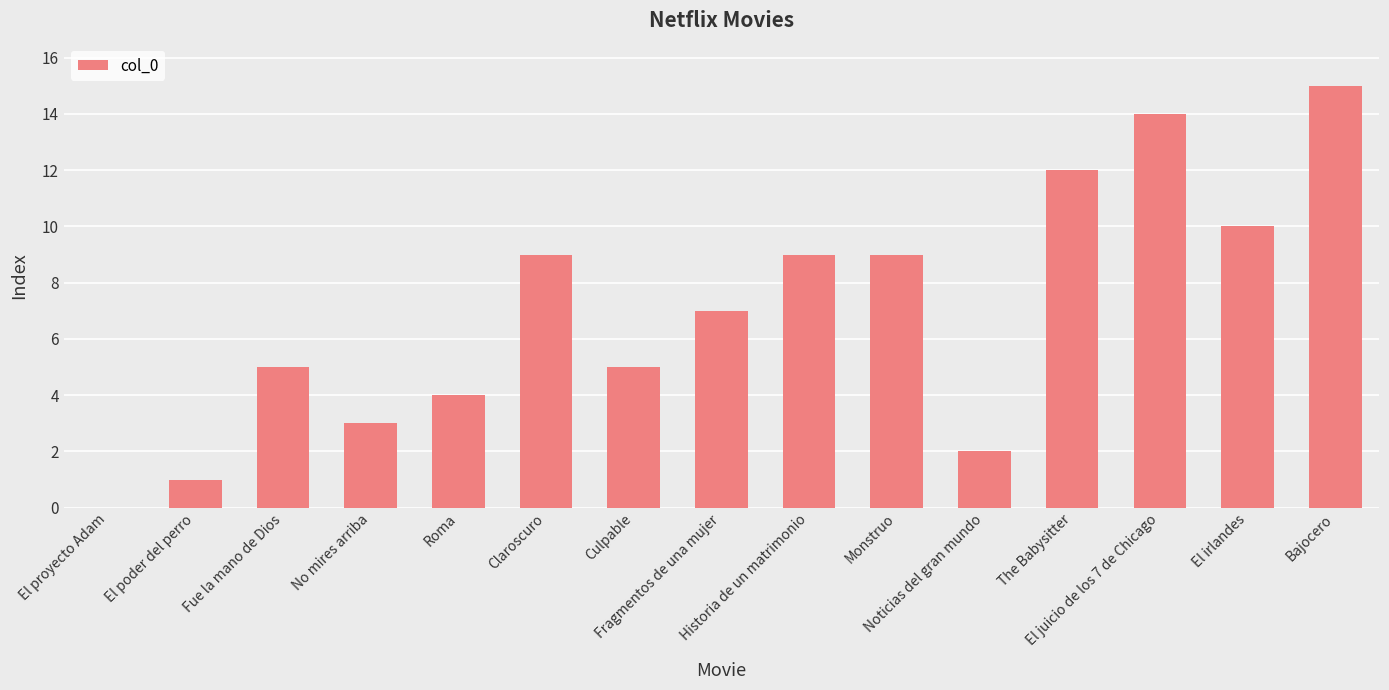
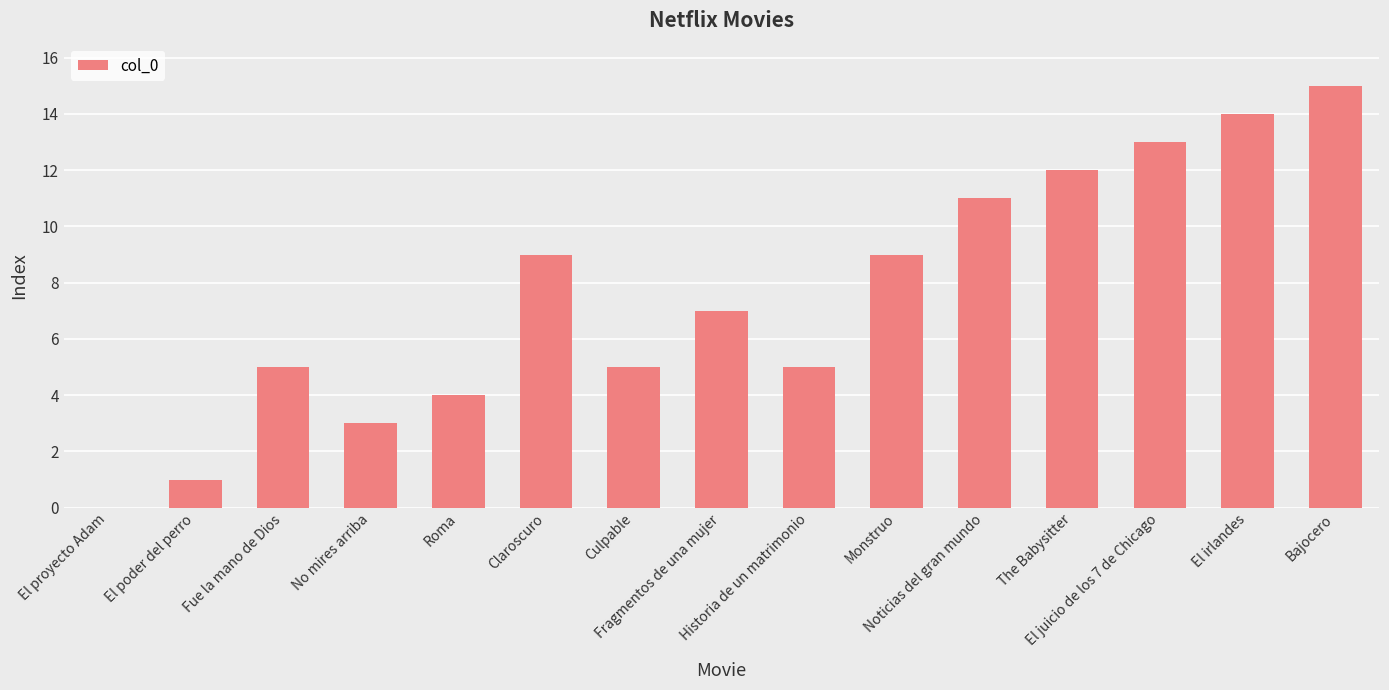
Historia de un matrimonio: 9 -> 5
Noticias del gran mundo: 2 -> 11
El juicio de los 7 de Chicago: 14 -> 13
El irlandes: 10 -> 14
